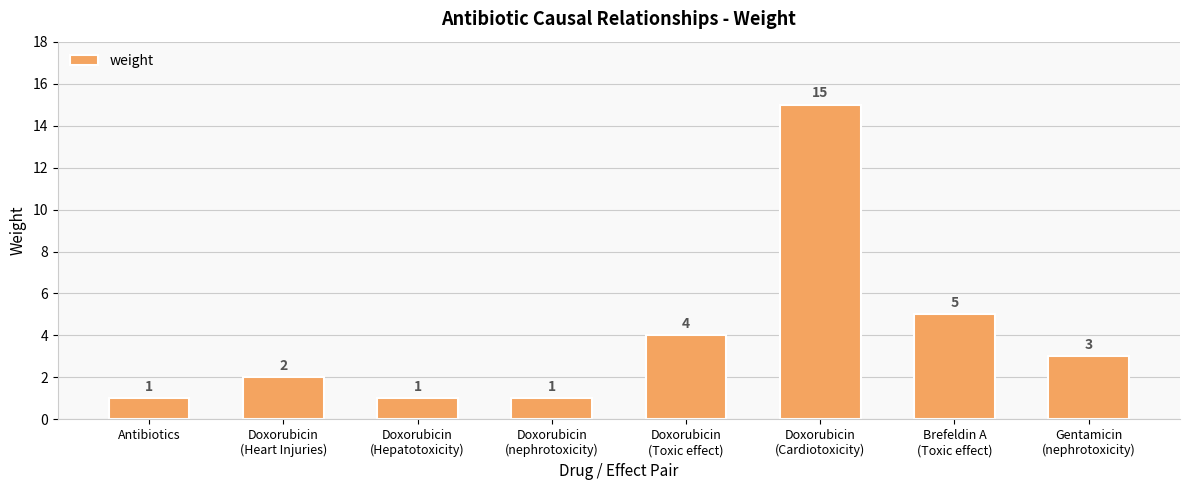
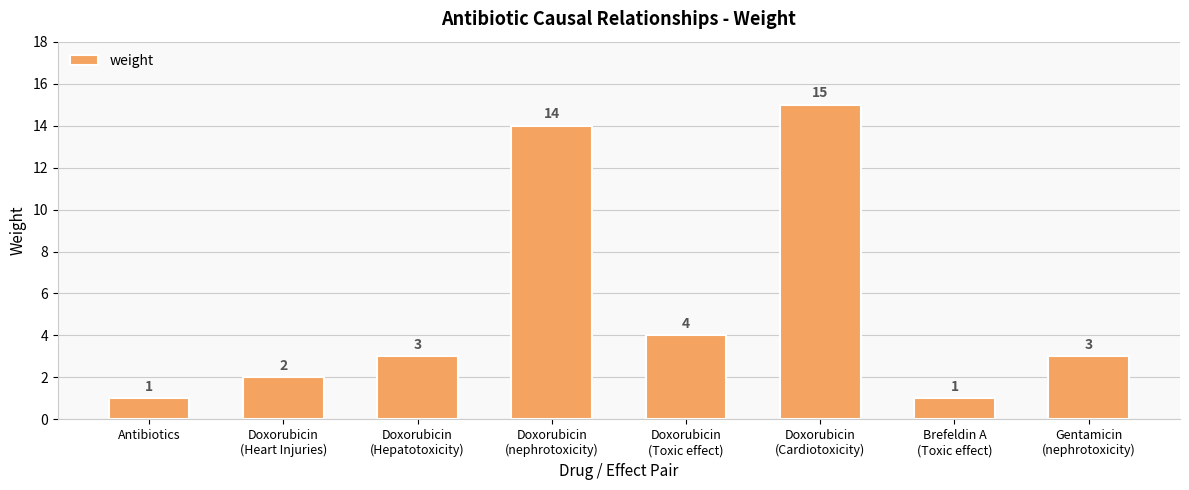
Doxorubicin (Hepatotoxicity): 1 -> 3
Doxorubicin (nephrotoxicity): 1 -> 14
Brefeldin A (Toxic effect): 5 -> 1
